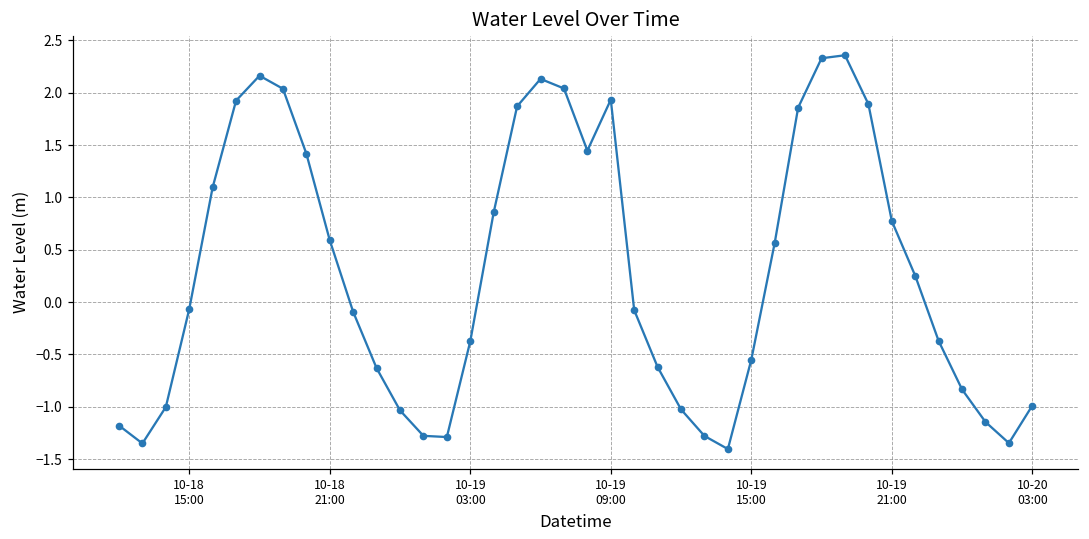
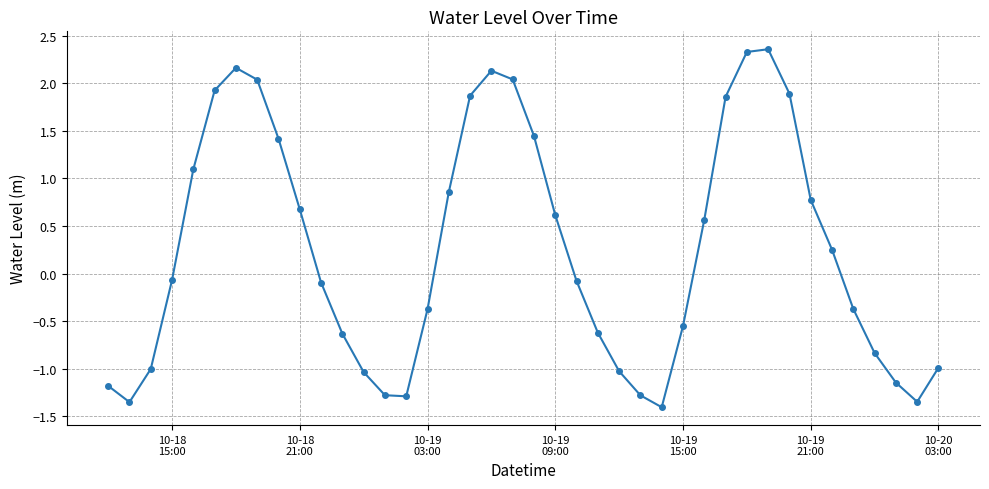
10-18 21:00: 0.6 -> 0.7
10-19 09:00: 1.9 -> 0.6
